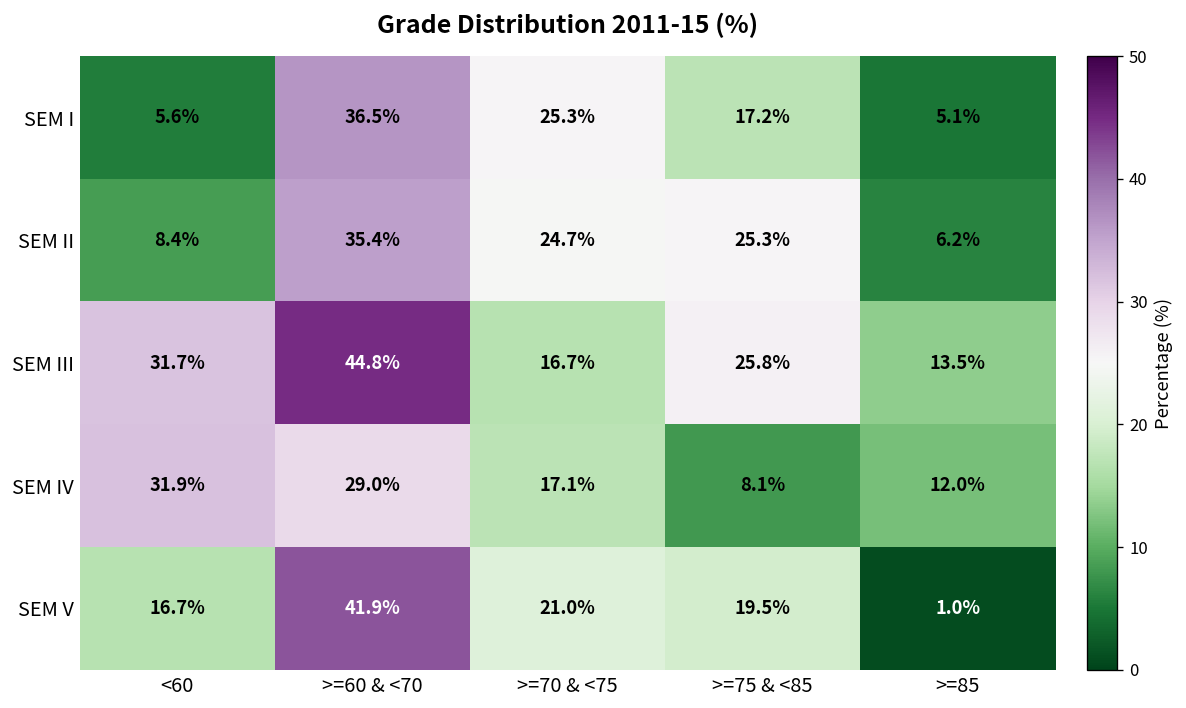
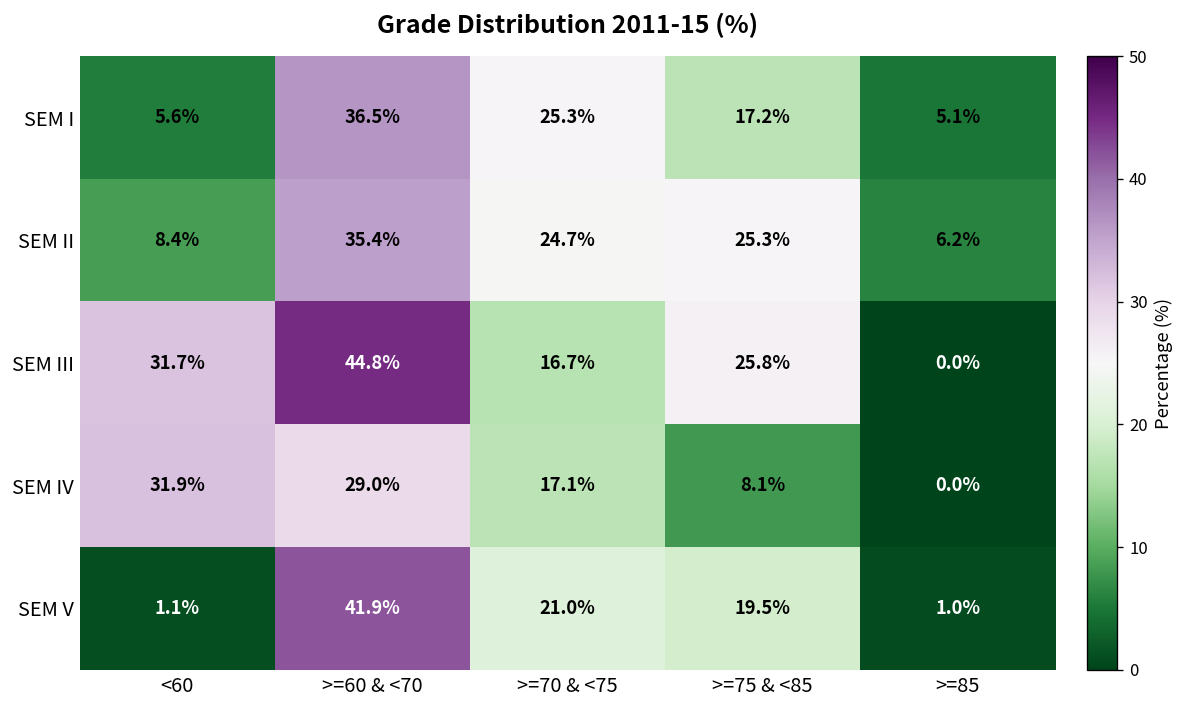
SEM III, >=85: 13.5% -> 0.0%
SEM IV, >=85: 12.0% -> 0.0%
SEM V, <60: 16.7% -> 1.1%
